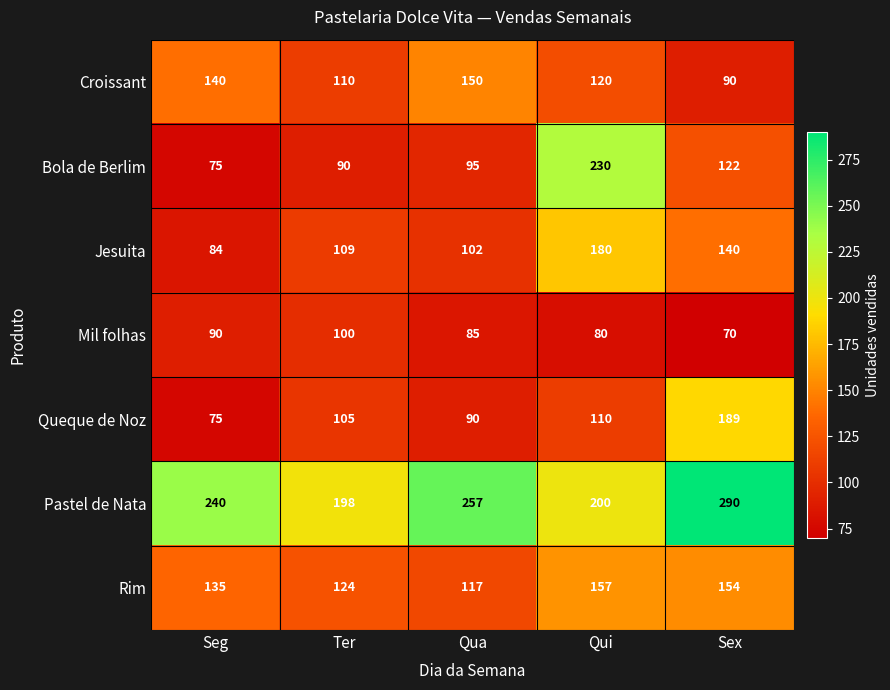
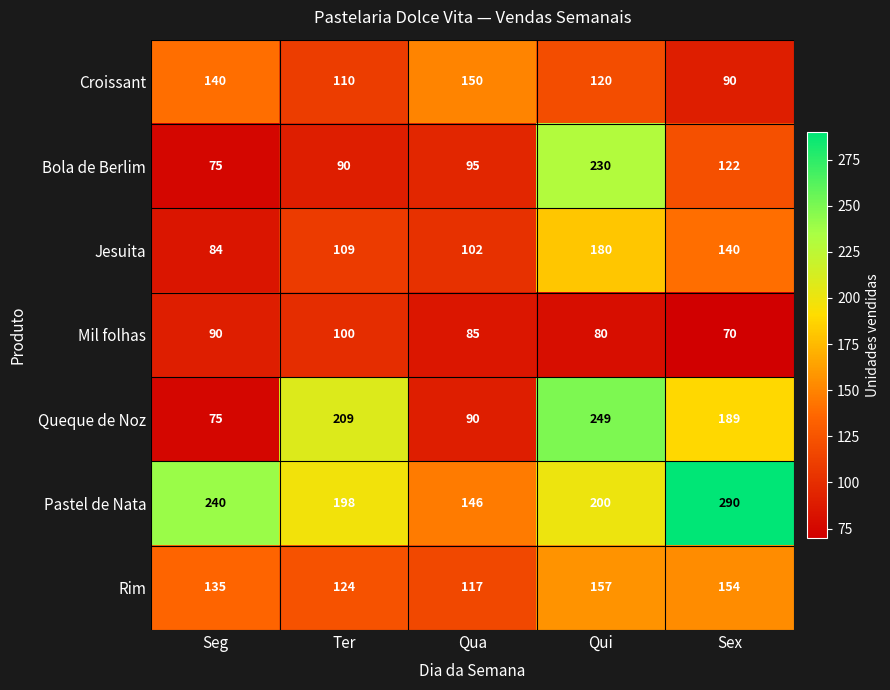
Queque de Noz, Ter: 105 -> 209
Queque de Noz, Qui: 110 -> 249
Pastel de Nata, Qua: 257 -> 146
